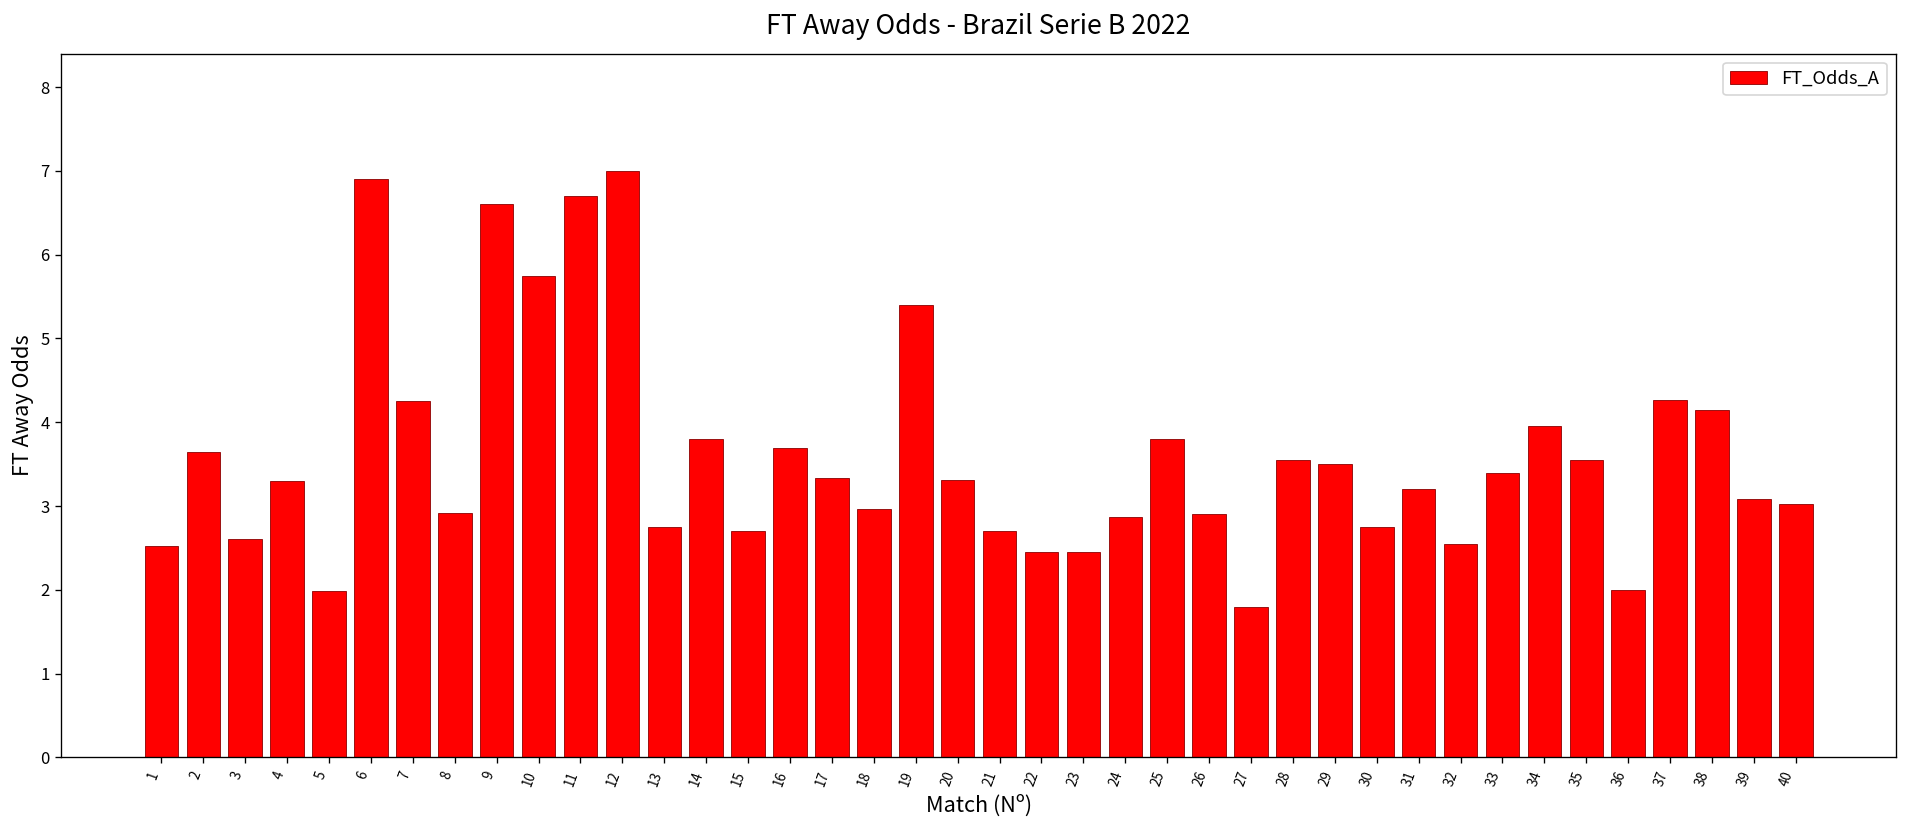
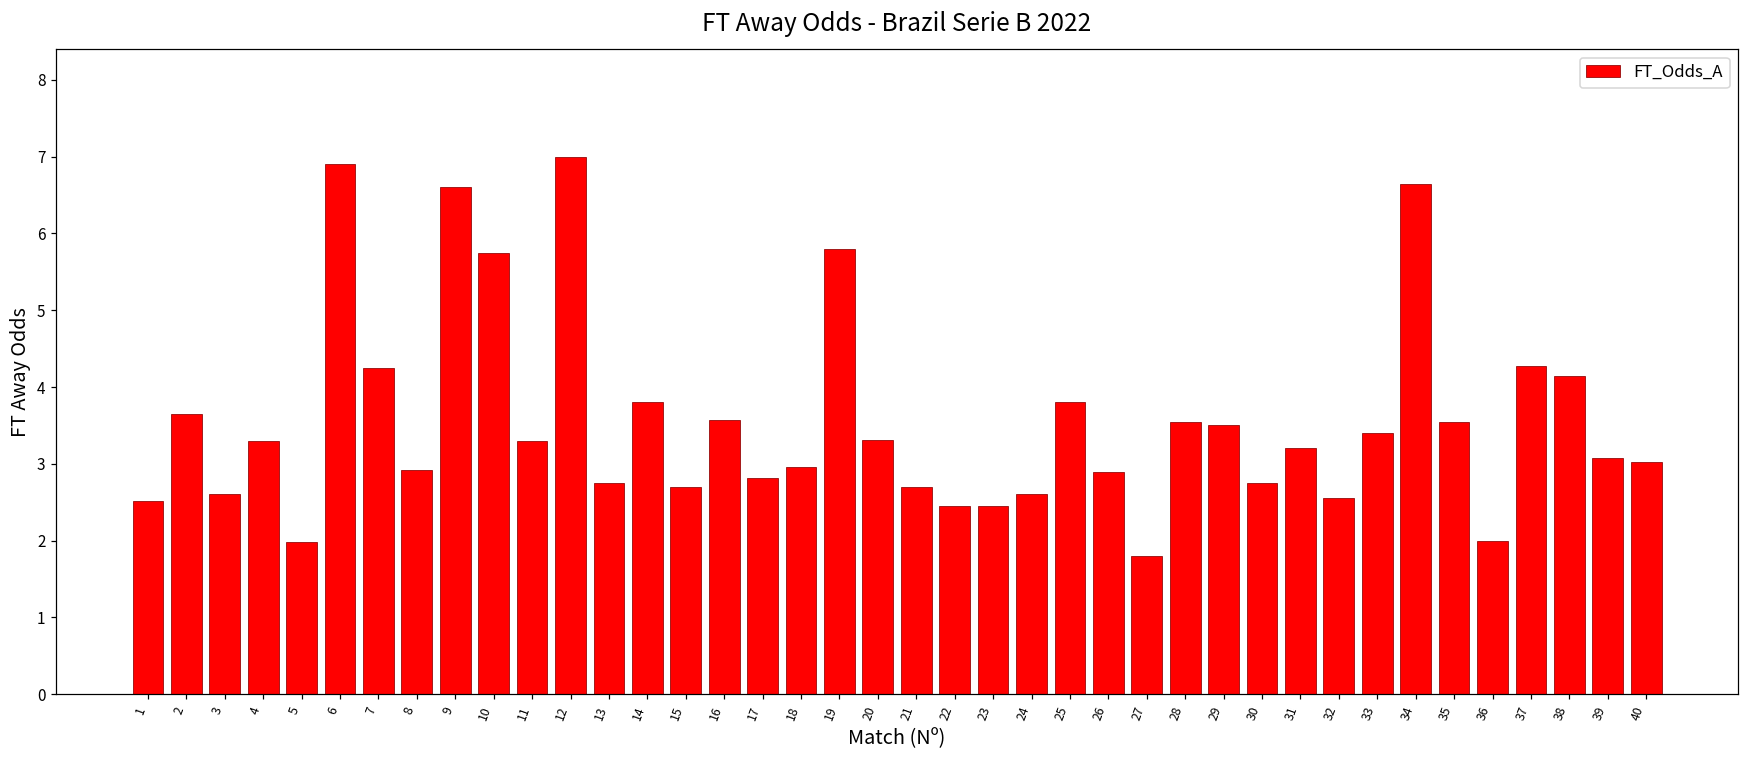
11: 6.7 -> 3.3
16: 3.7 -> 3.6
17: 3.3 -> 2.8
19: 5.4 -> 5.8
24: 2.9 -> 2.6
34: 4.0 -> 6.7
